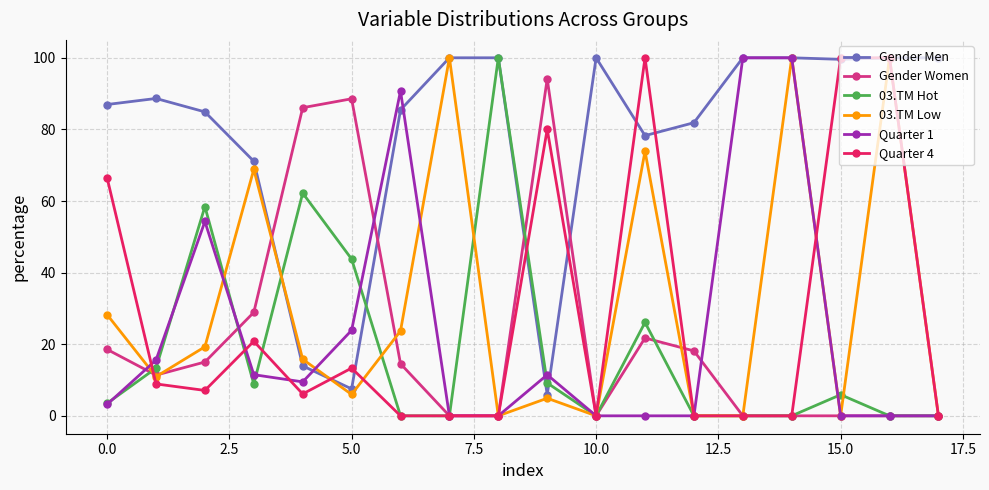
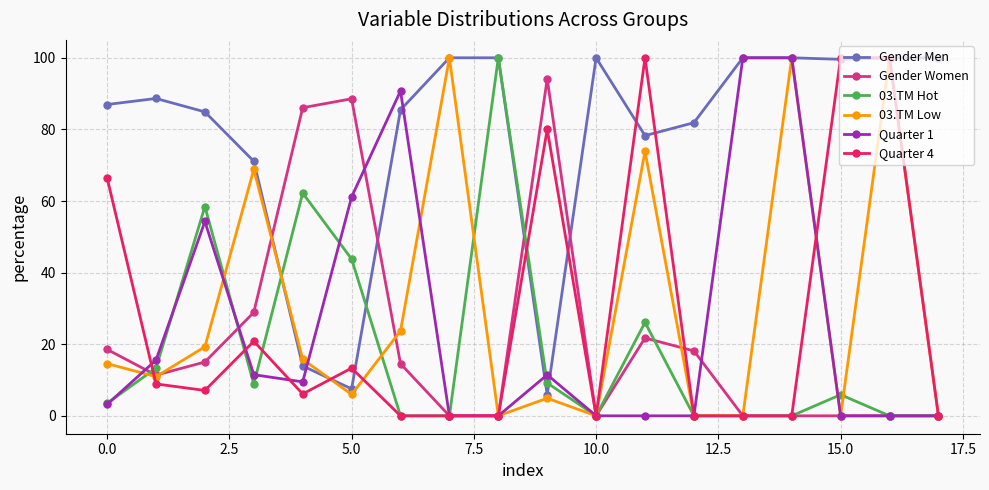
03.TM Low, 0.0: 28 -> 15
Quarter 1, 5.0: 24 -> 61
